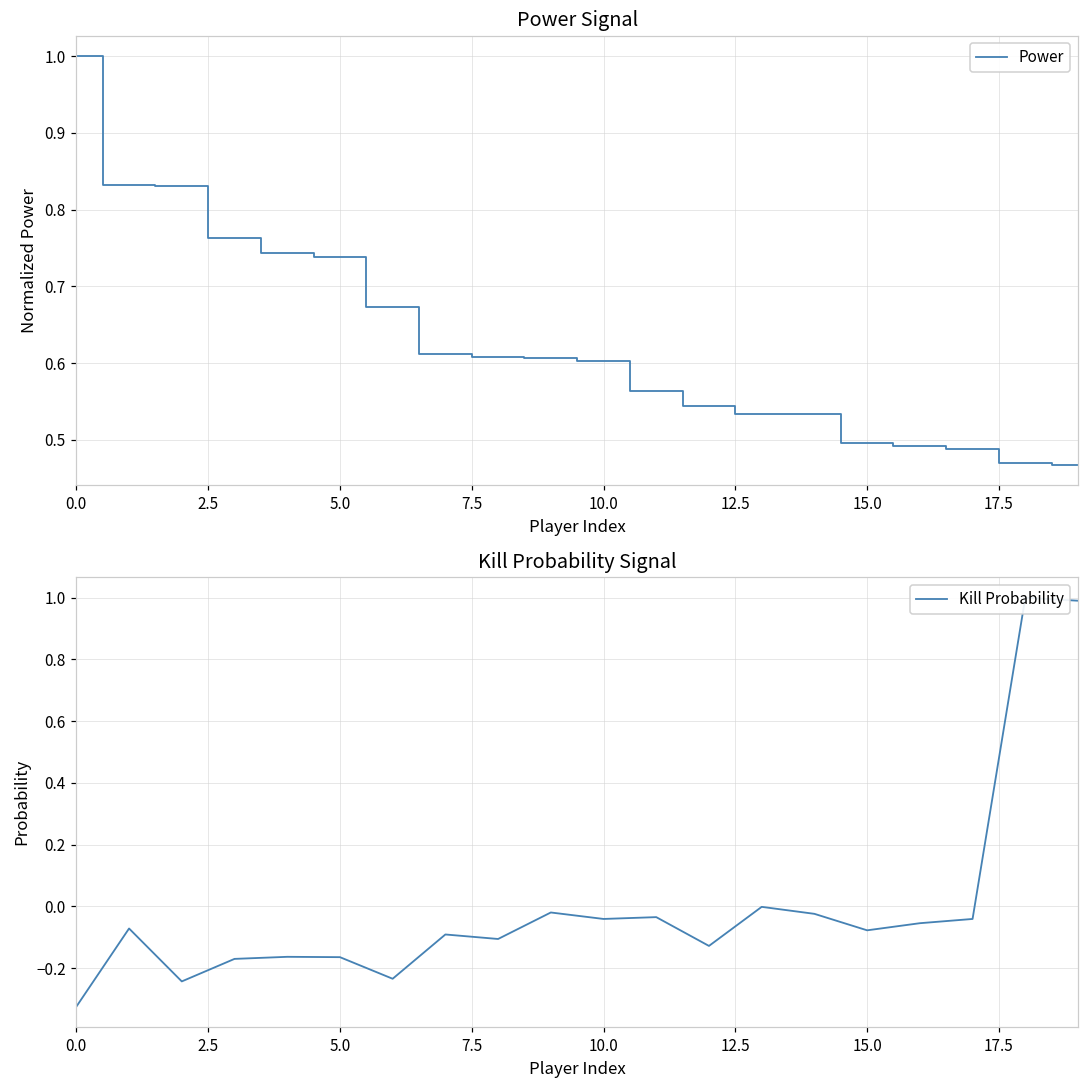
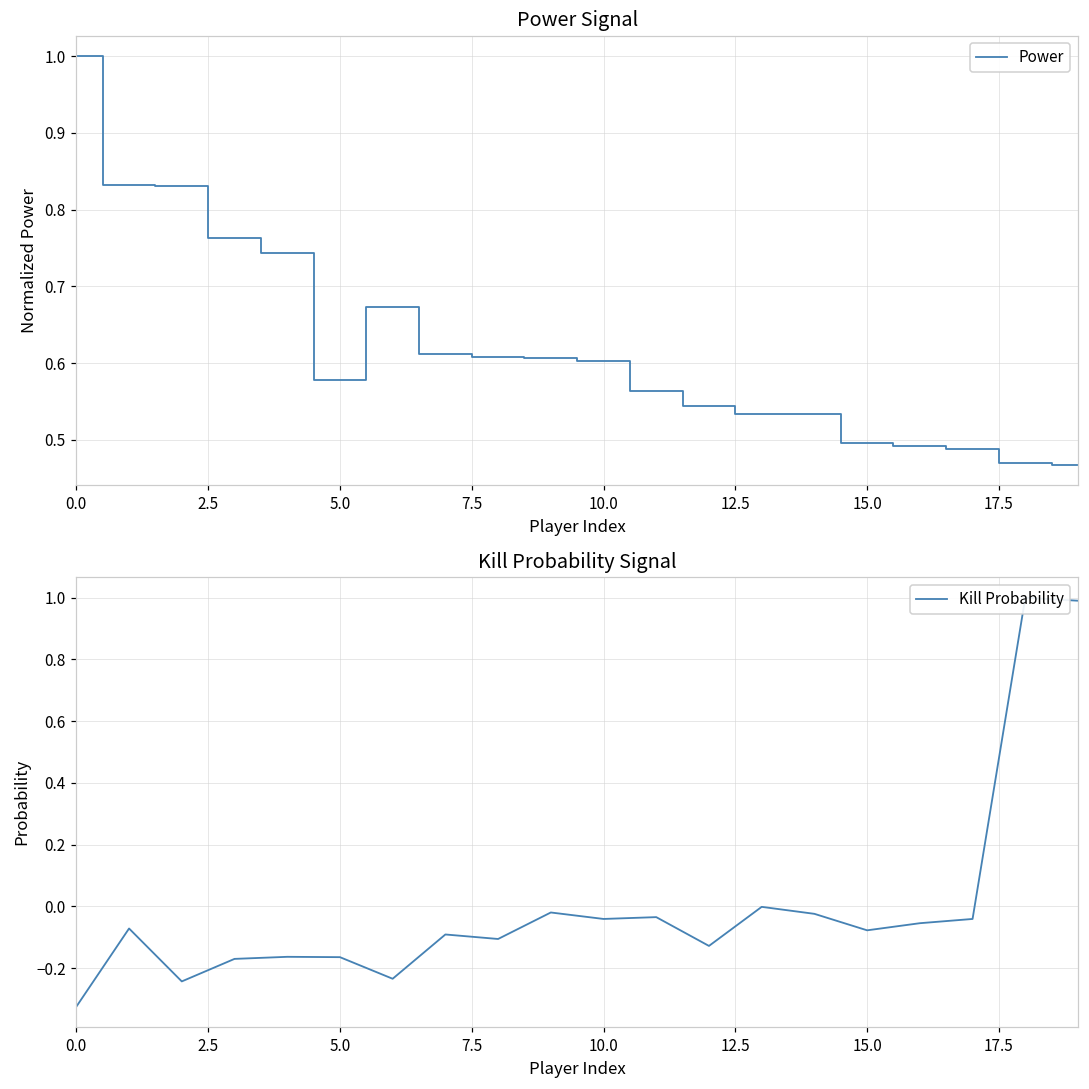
Power Signal, 5.0: 0.74 -> 0.58
